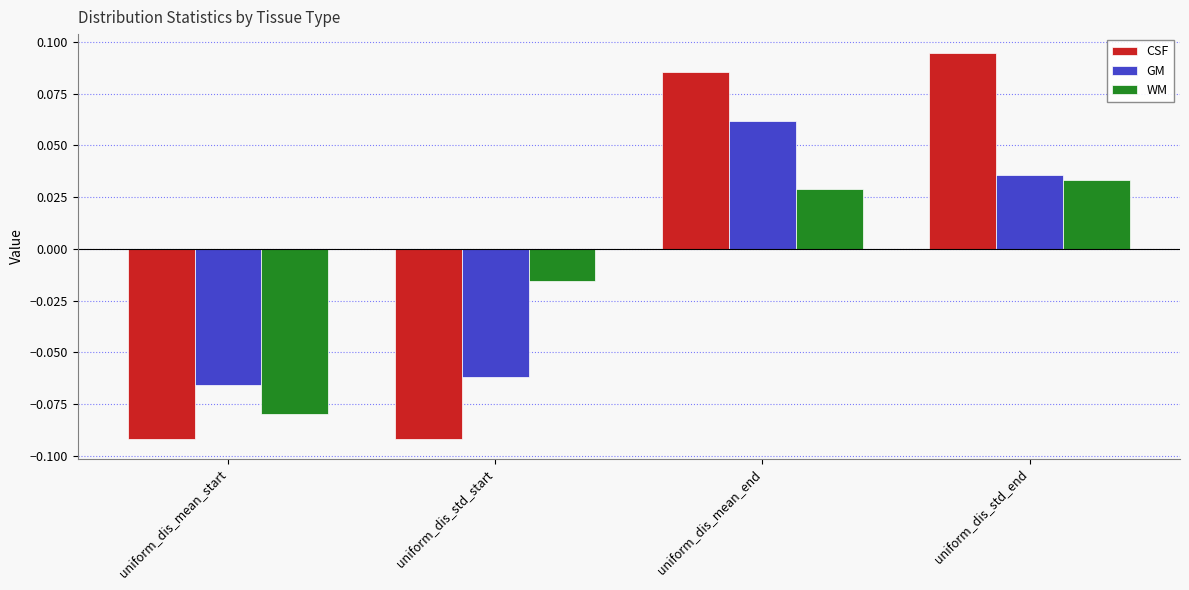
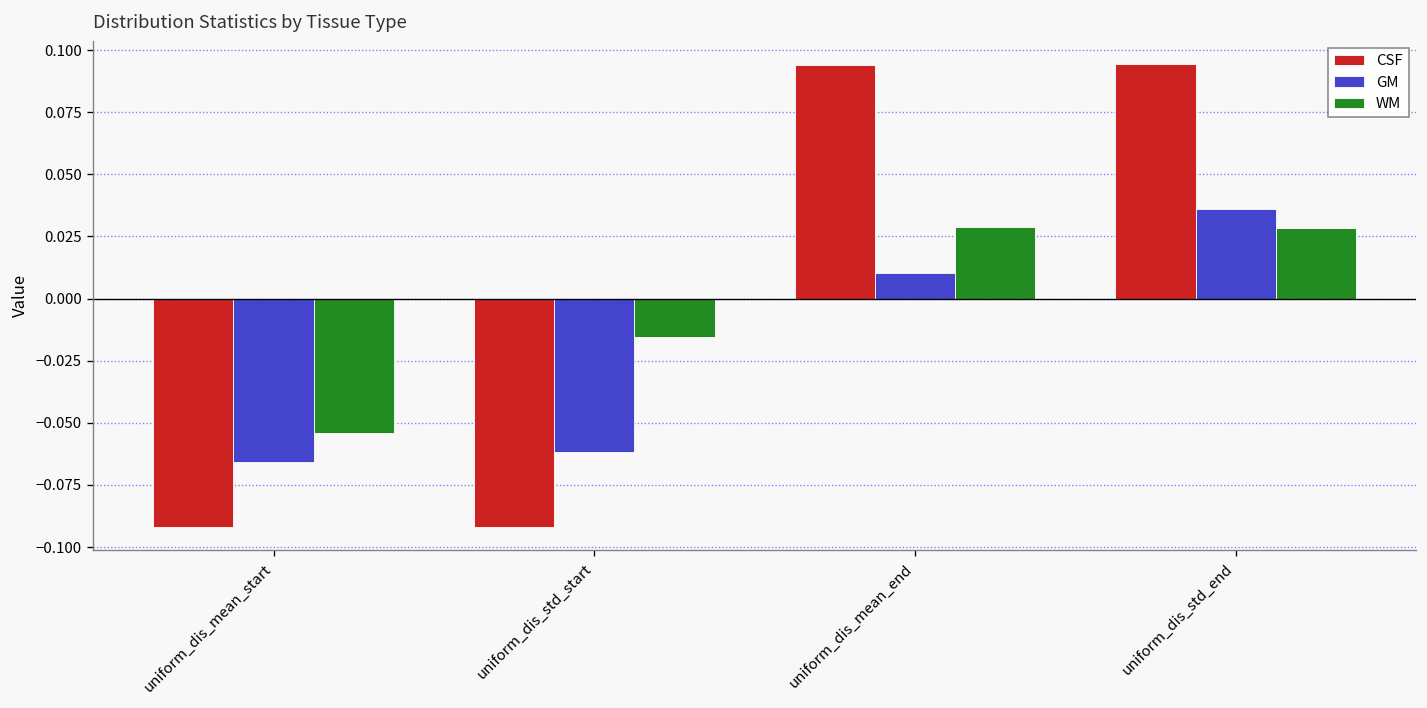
WM, uniform_dis_mean_start: -0.080 -> -0.054
CSF, uniform_dis_mean_end: 0.085 -> 0.094
GM, uniform_dis_mean_end: 0.062 -> 0.010
WM, uniform_dis_std_end: 0.033 -> 0.028
